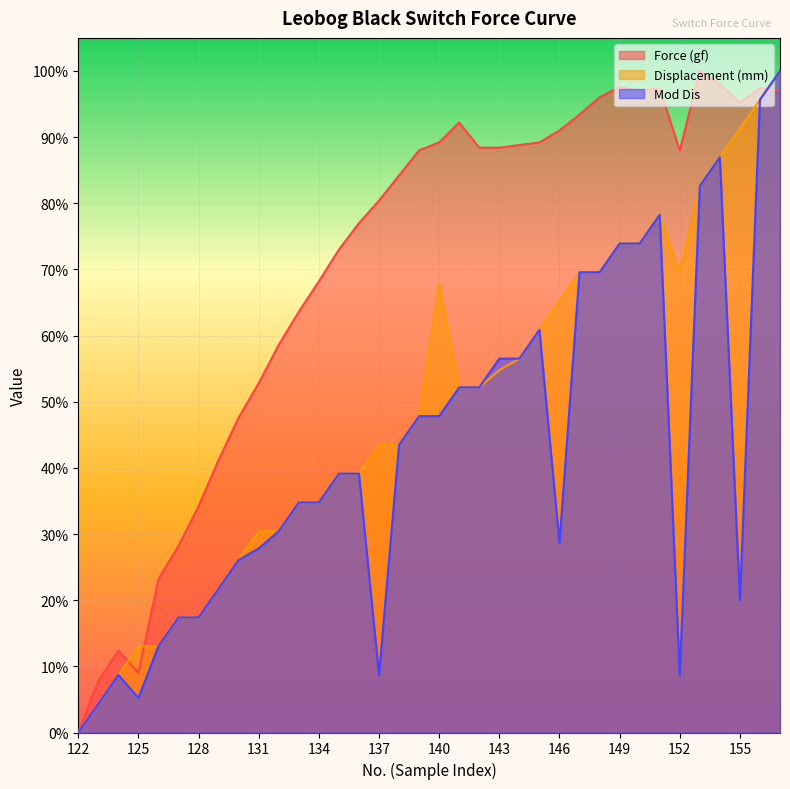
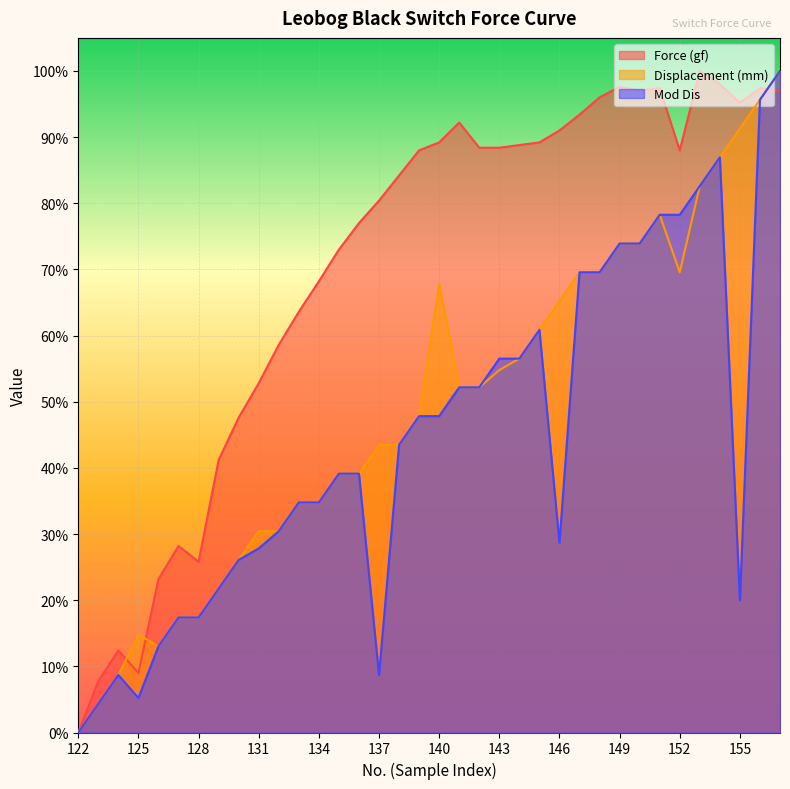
Displacement (mm), 125: 13% -> 15%
Force (gf), 128: 34% -> 26%
Mod Dis, 152: 9% -> 78%
